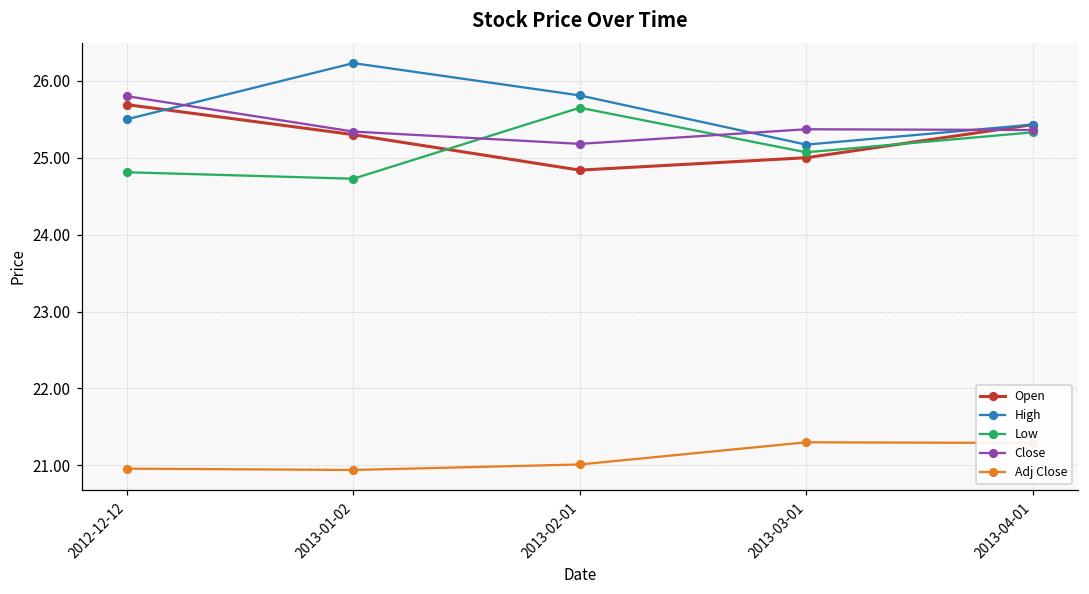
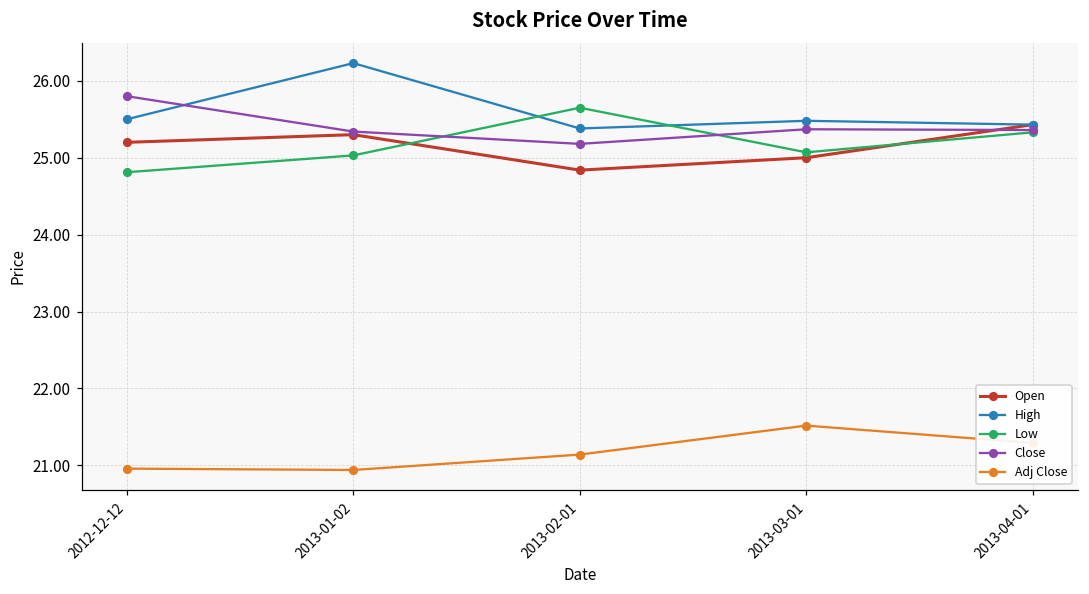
Open, 2012-12-12: 25.7 -> 25.2
Low, 2013-01-02: 24.7 -> 25.0
High, 2013-02-01: 25.8 -> 25.4
Adj Close, 2013-02-01: 21.0 -> 21.1
High, 2013-03-01: 25.2 -> 25.5
Adj Close, 2013-03-01: 21.3 -> 21.5
